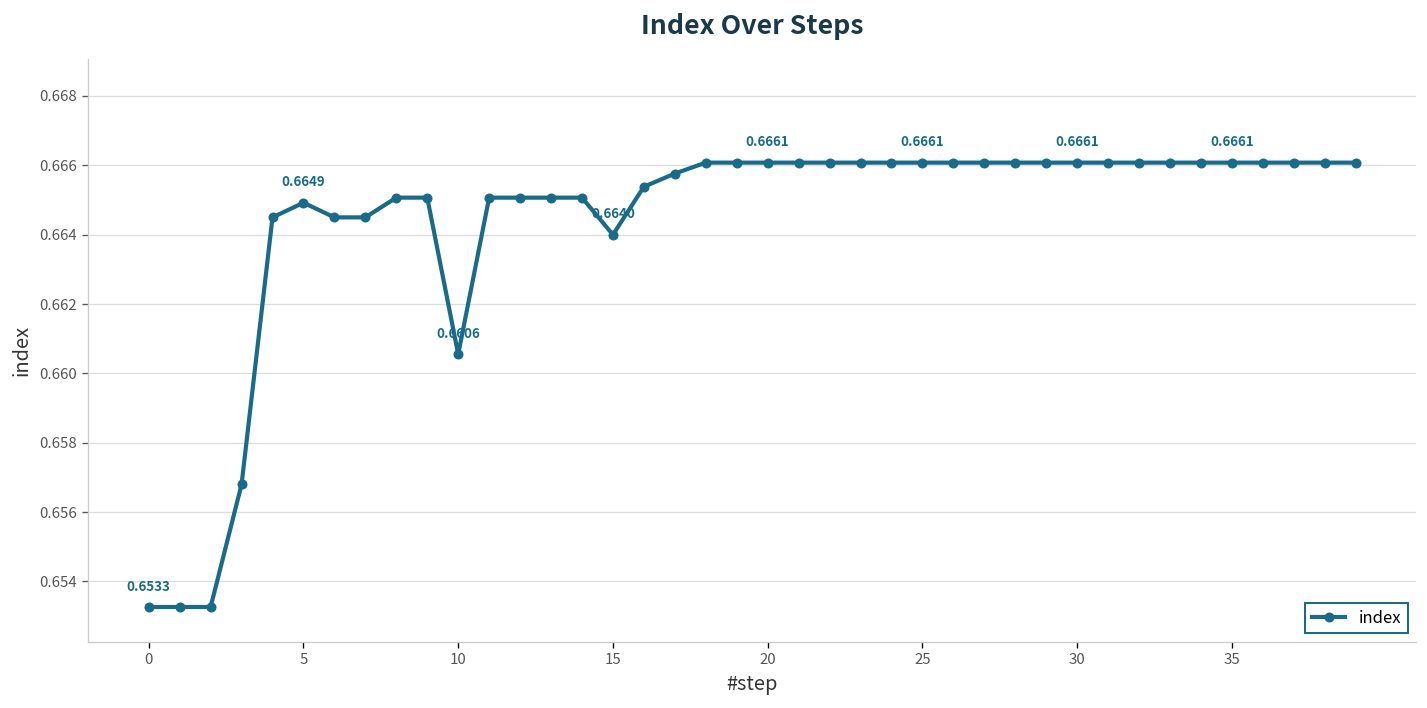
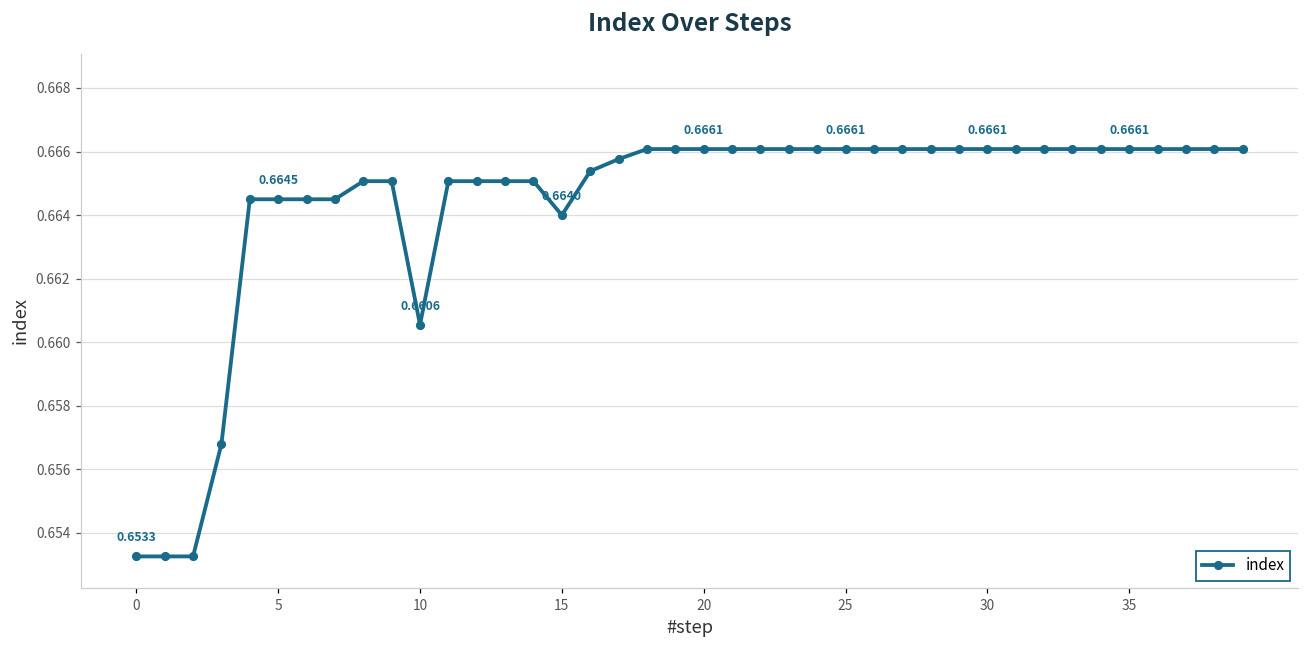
5: 0.6649 -> 0.6645
